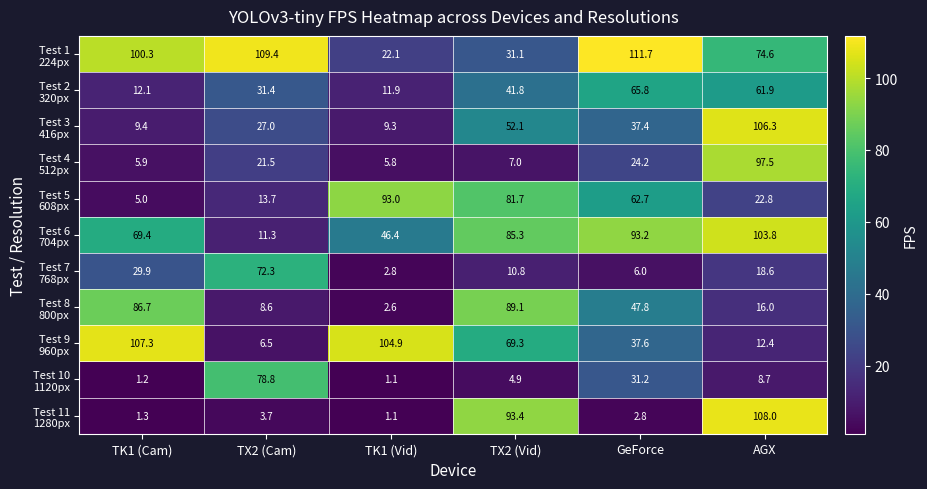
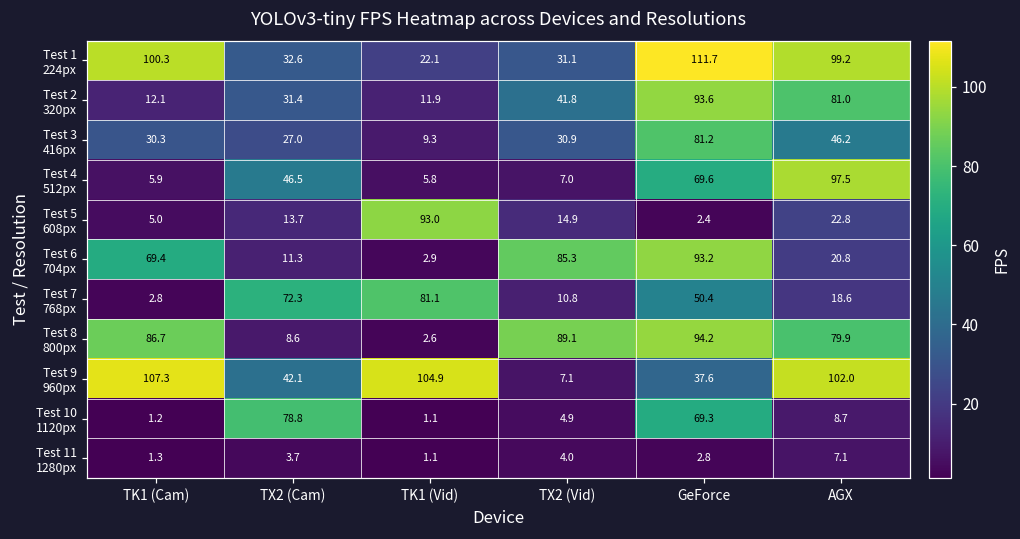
Test 1 224px, TX2 (Cam): 109.4 -> 32.6
Test 1 224px, AGX: 74.6 -> 99.2
Test 2 320px, GeForce: 65.8 -> 93.6
Test 2 320px, AGX: 61.9 -> 81.0
Test 3 416px, TK1 (Cam): 9.4 -> 30.3
Test 3 416px, TX2 (Vid): 52.1 -> 30.9
Test 3 416px, GeForce: 37.4 -> 81.2
Test 3 416px, AGX: 106.3 -> 46.2
Test 4 512px, TX2 (Cam): 21.5 -> 46.5
Test 4 512px, GeForce: 24.2 -> 69.6
Test 5 608px, TX2 (Vid): 81.7 -> 14.9
Test 5 608px, GeForce: 62.7 -> 2.4
Test 6 704px, TK1 (Vid): 46.4 -> 2.9
Test 6 704px, AGX: 103.8 -> 20.8
Test 7 768px, TK1 (Cam): 29.9 -> 2.8
Test 7 768px, TK1 (Vid): 2.8 -> 81.1
Test 7 768px, GeForce: 6.0 -> 50.4
Test 8 800px, GeForce: 47.8 -> 94.2
Test 8 800px, AGX: 16.0 -> 79.9
Test 9 960px, TX2 (Cam): 6.5 -> 42.1
Test 9 960px, TX2 (Vid): 69.3 -> 7.1
Test 9 960px, AGX: 12.4 -> 102.0
Test 10 1120px, GeForce: 31.2 -> 69.3
Test 11 1280px, TX2 (Vid): 93.4 -> 4.0
Test 11 1280px, AGX: 108.0 -> 7.1
